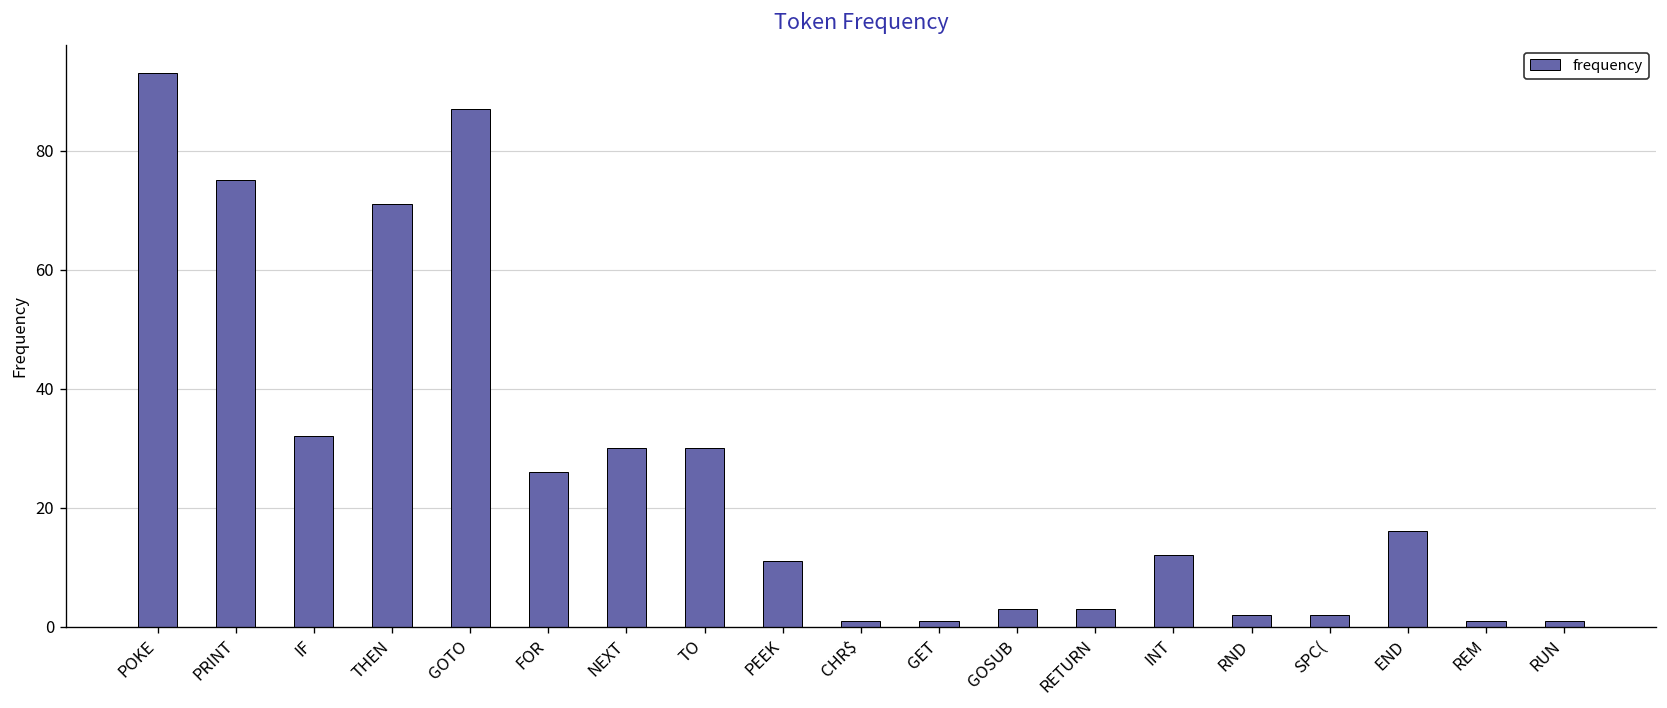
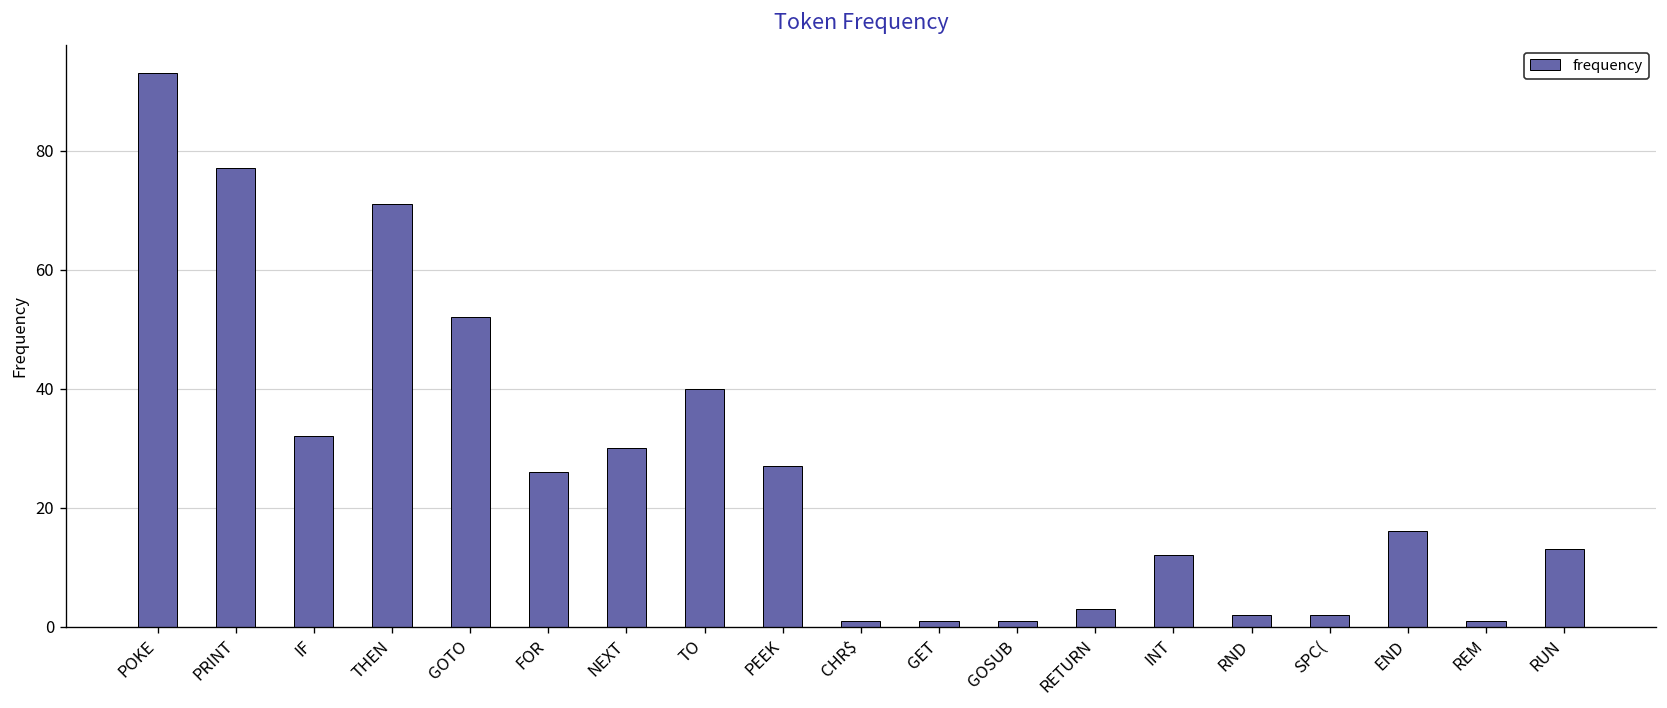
PRINT: 75 -> 77
GOTO: 87 -> 52
TO: 30 -> 40
PEEK: 11 -> 27
GOSUB: 3 -> 1
RUN: 1 -> 13
